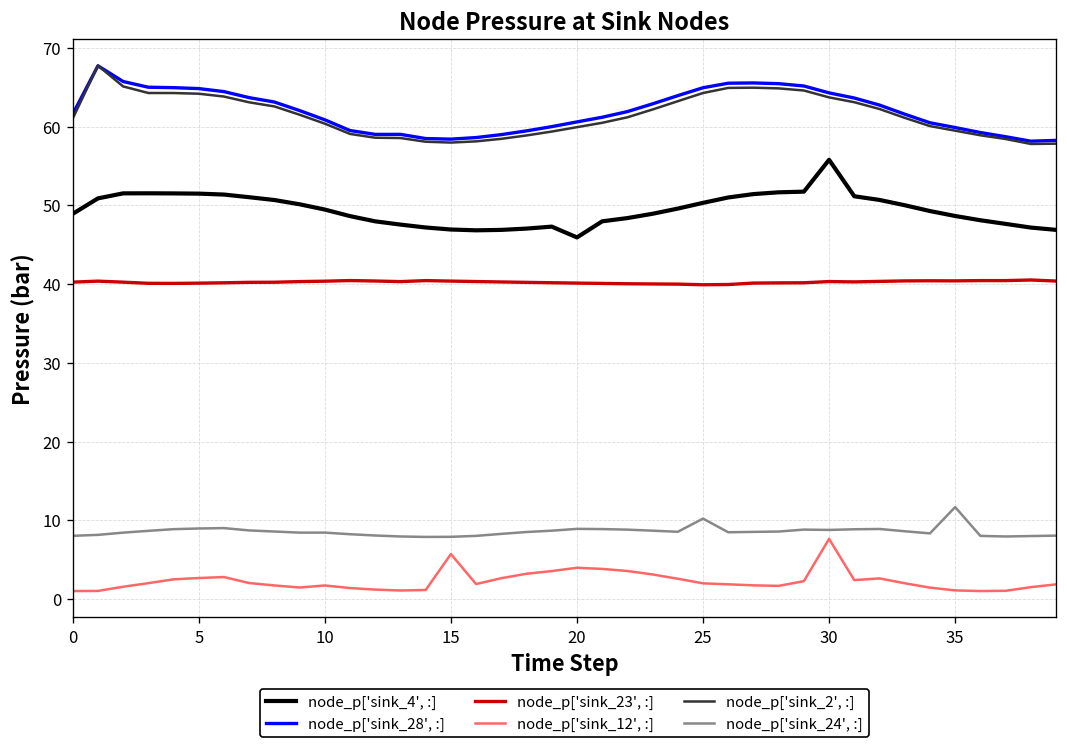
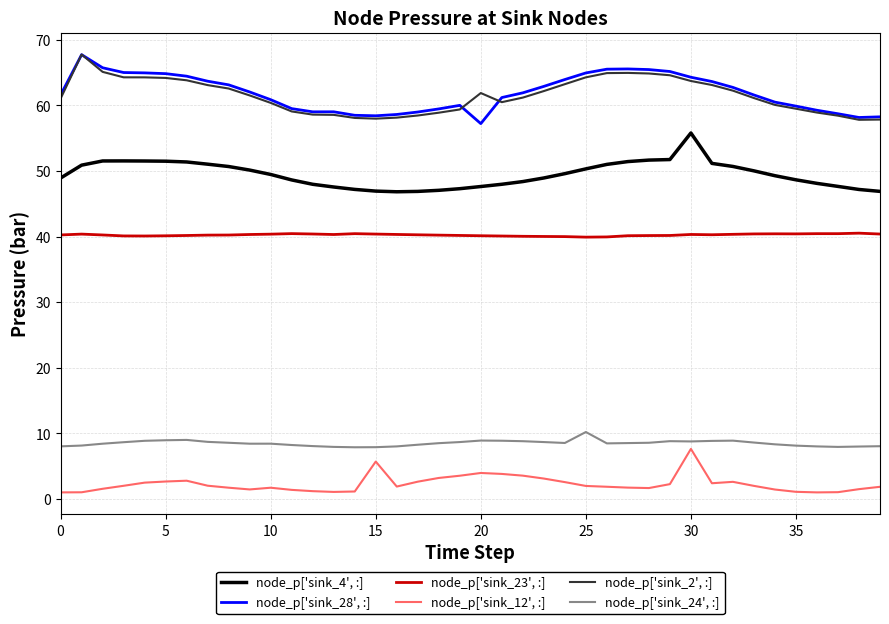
node_p['sink_4', :], 20: 46 -> 48
node_p['sink_28', :], 20: 61 -> 57
node_p['sink_2', :], 20: 60 -> 62
node_p['sink_24', :], 35: 12 -> 8
